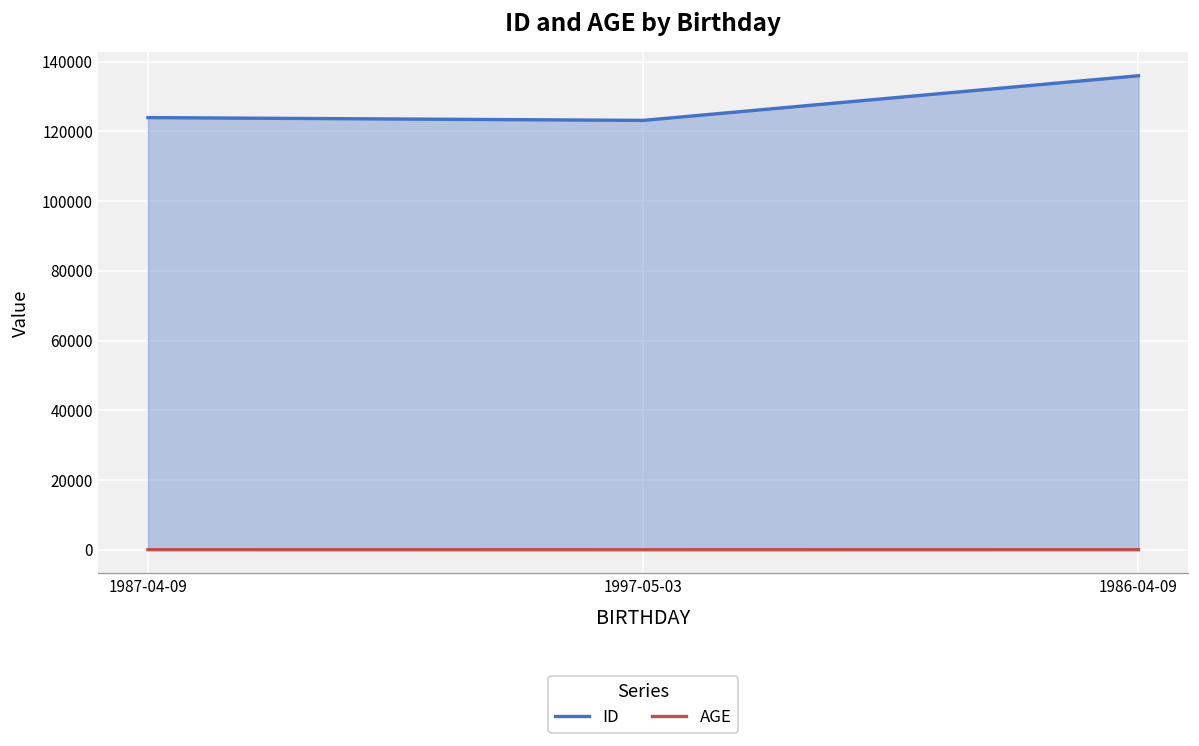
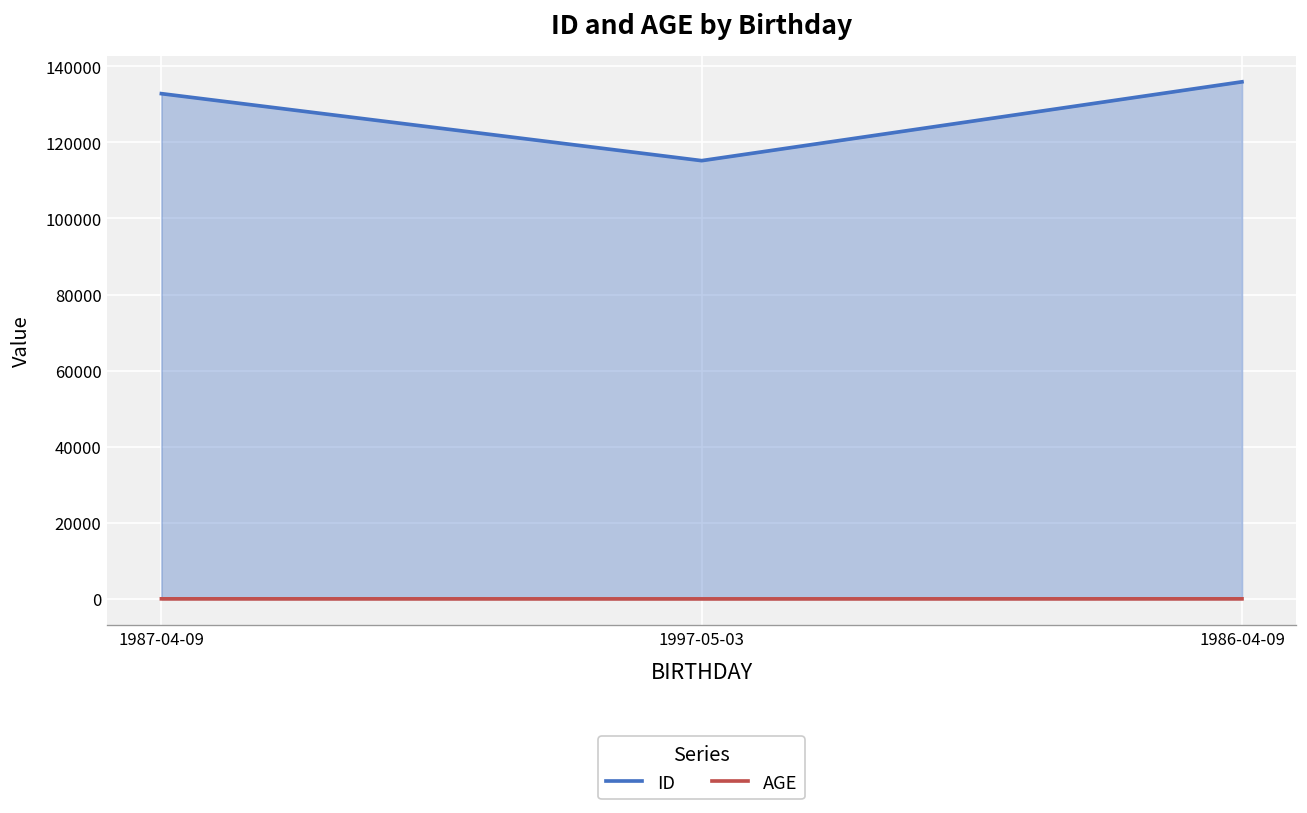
ID, 1987-04-09: 124000 -> 133000
ID, 1997-05-03: 123000 -> 115000
